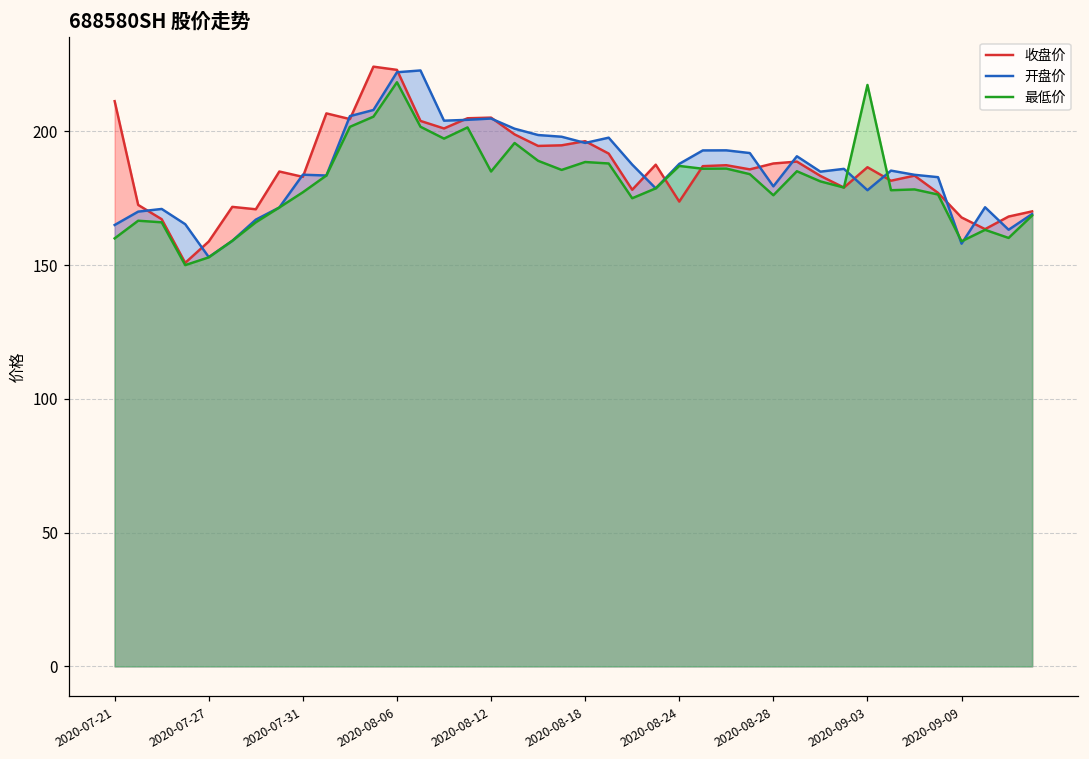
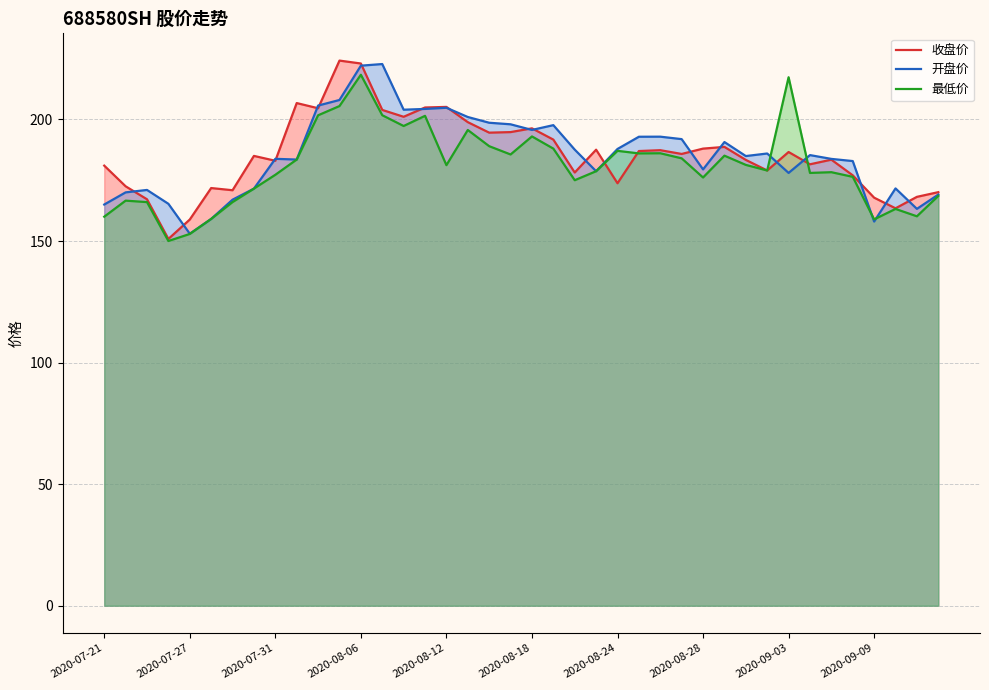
收盘价, 2020-07-21: 211 -> 181
最低价, 2020-08-12: 185 -> 181
最低价, 2020-08-18: 189 -> 193
